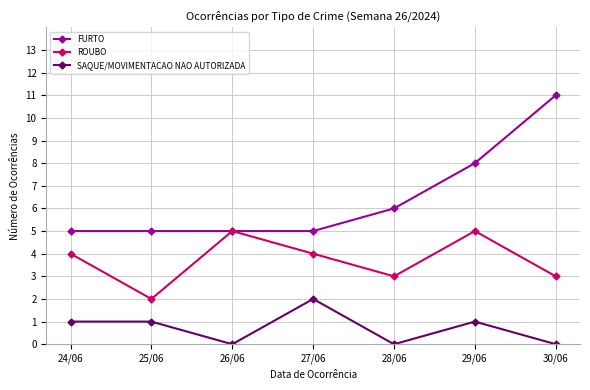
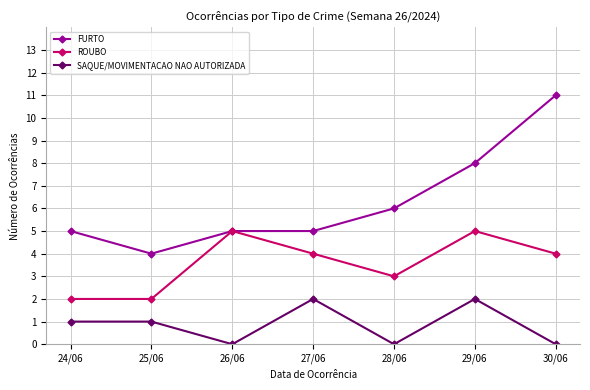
ROUBO, 24/06: 4 -> 2
FURTO, 25/06: 5 -> 4
SAQUE/MOVIMENTACAO NAO AUTORIZADA, 29/06: 1 -> 2
ROUBO, 30/06: 3 -> 4
